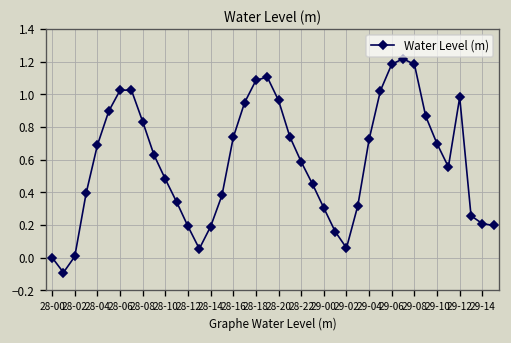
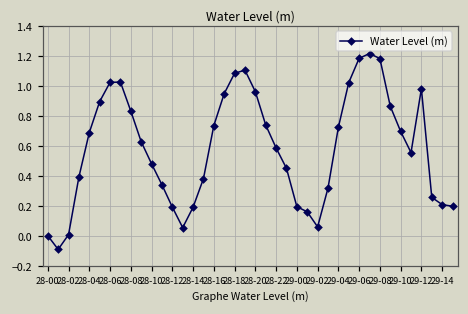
29-00: 0.30 -> 0.19
